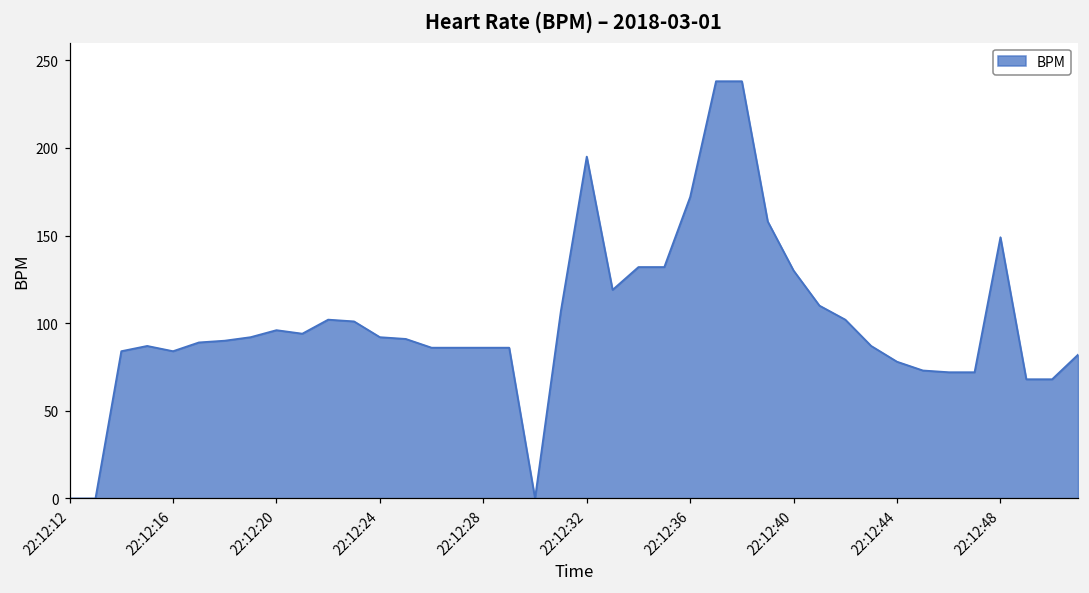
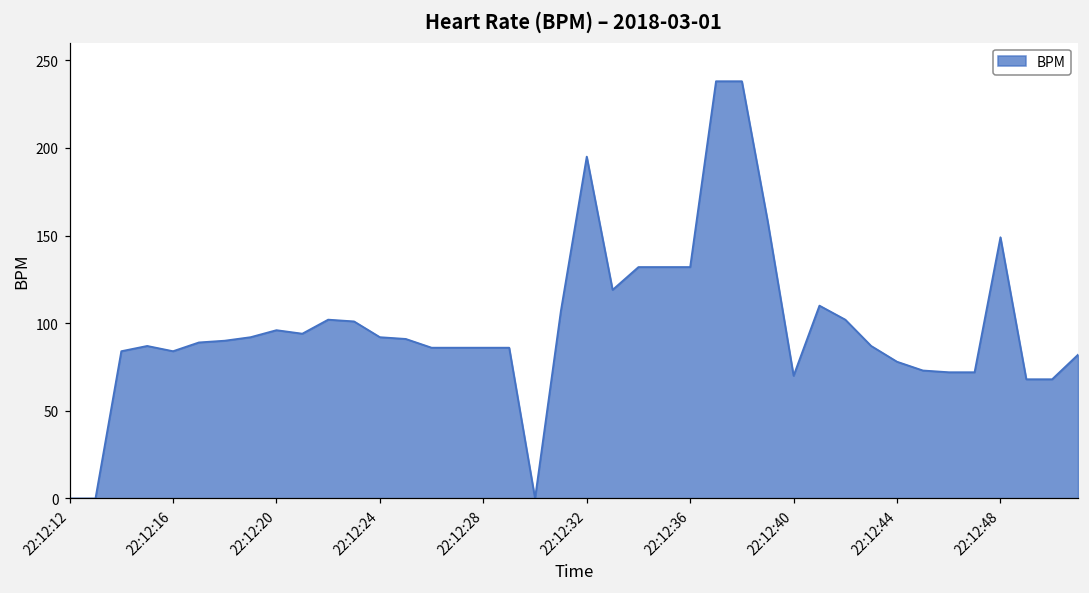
22:12:36: 172 -> 132
22:12:40: 130 -> 70
